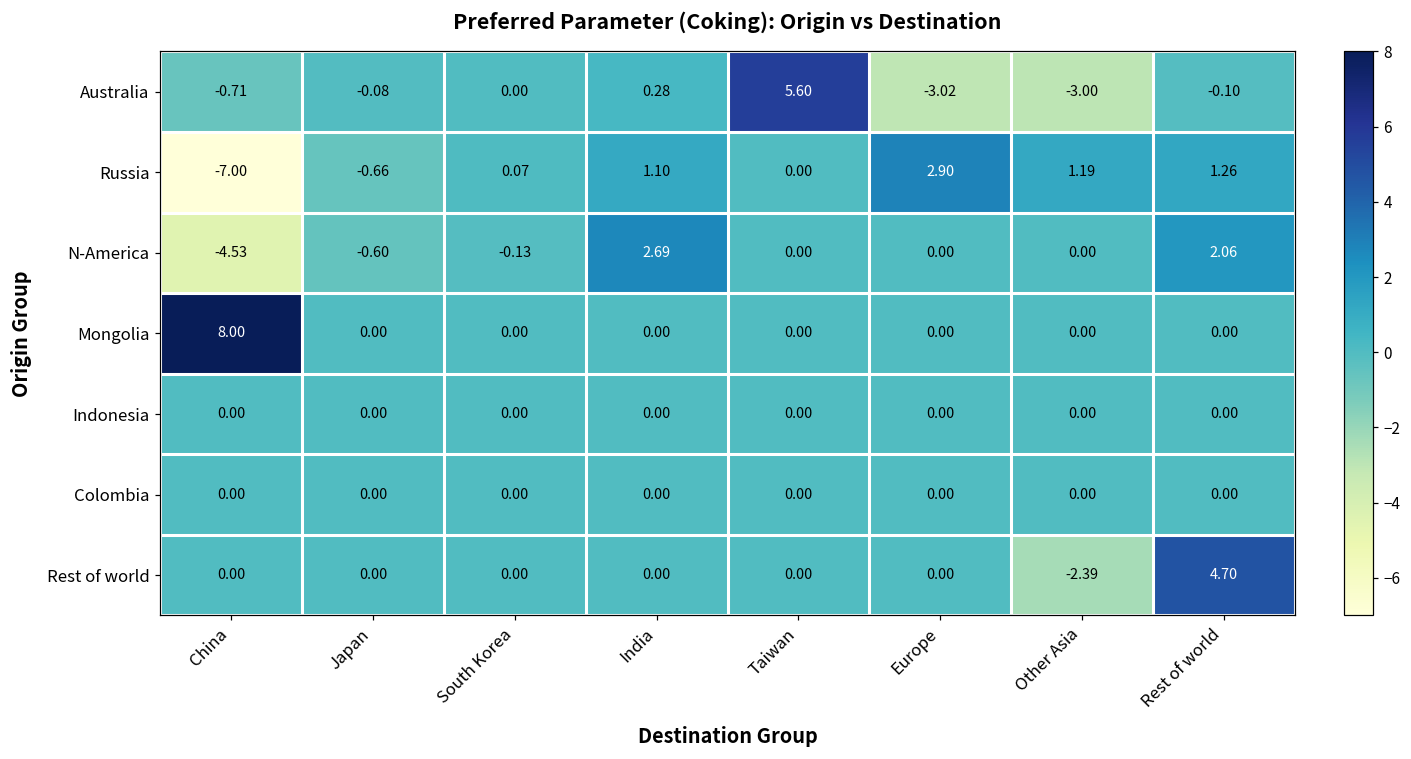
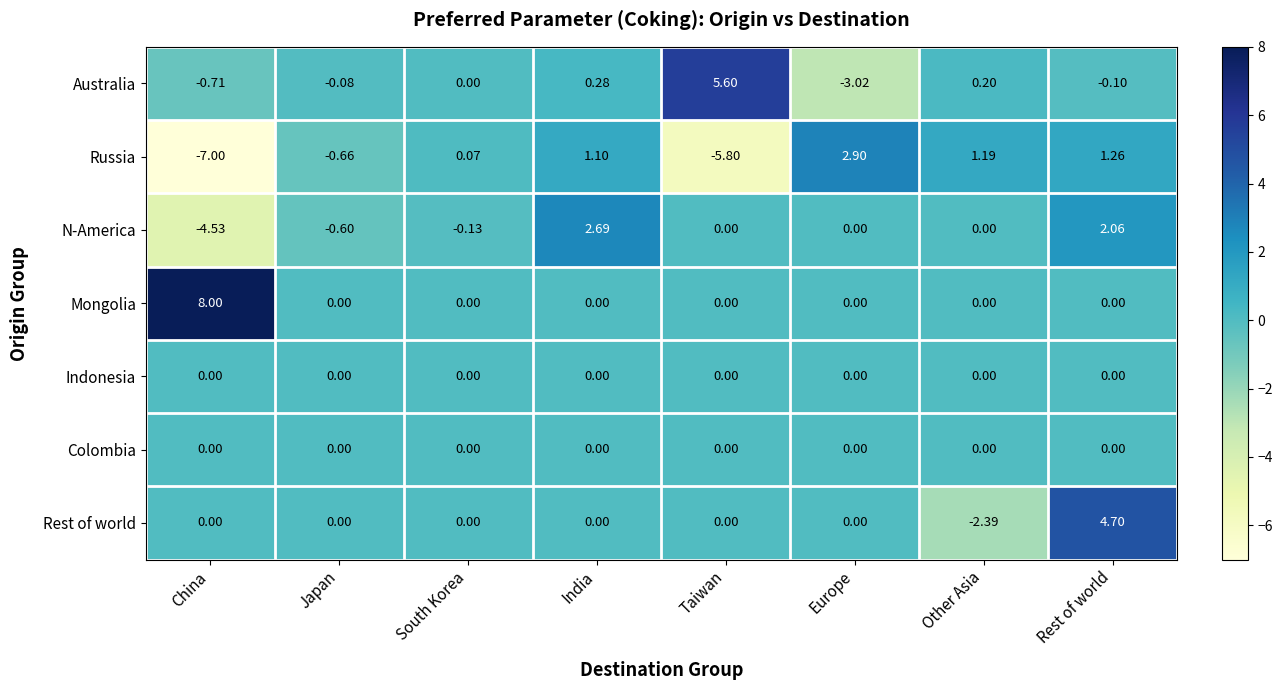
Australia, Other Asia: -3.00 -> 0.20
Russia, Taiwan: 0.00 -> -5.80
